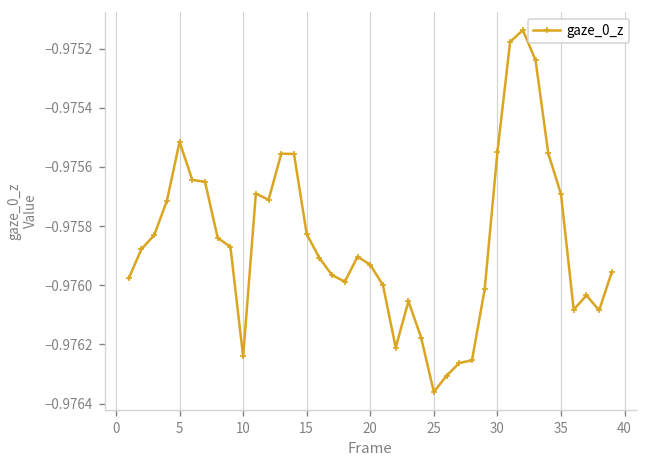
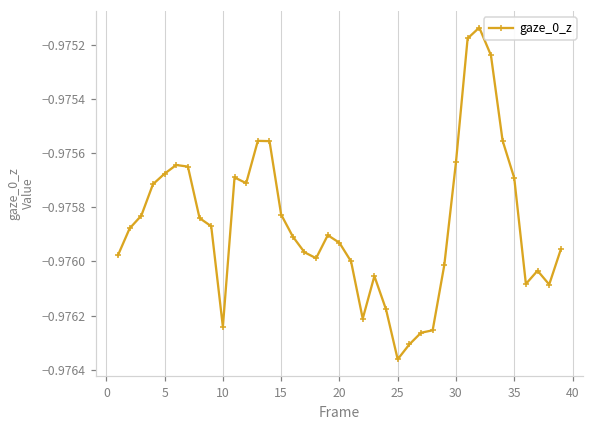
5: -0.97552 -> -0.97568
30: -0.97555 -> -0.97563
